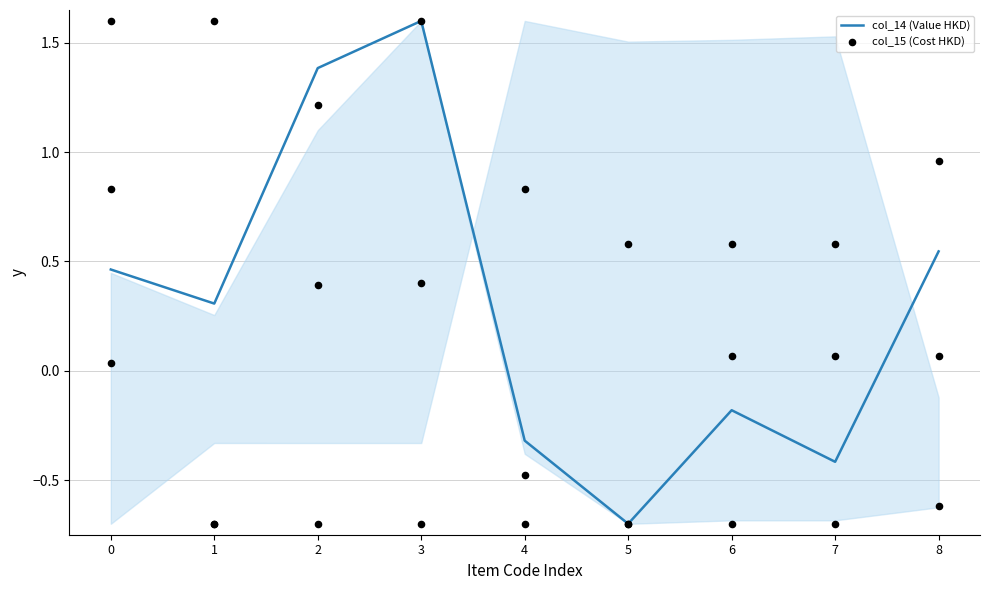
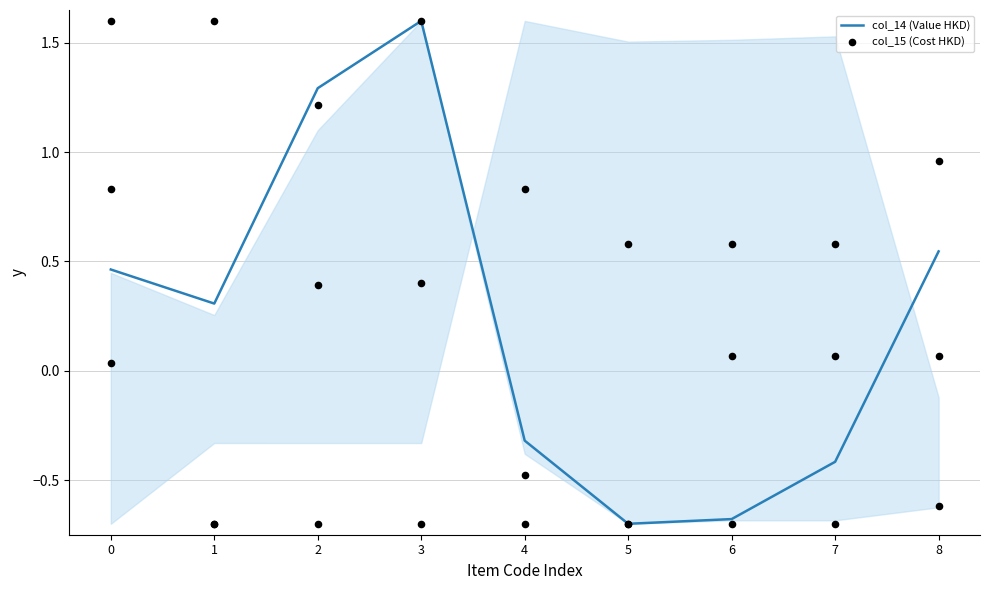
col_14 (Value HKD), 2: 1.38 -> 1.29
col_14 (Value HKD), 6: -0.18 -> -0.68
